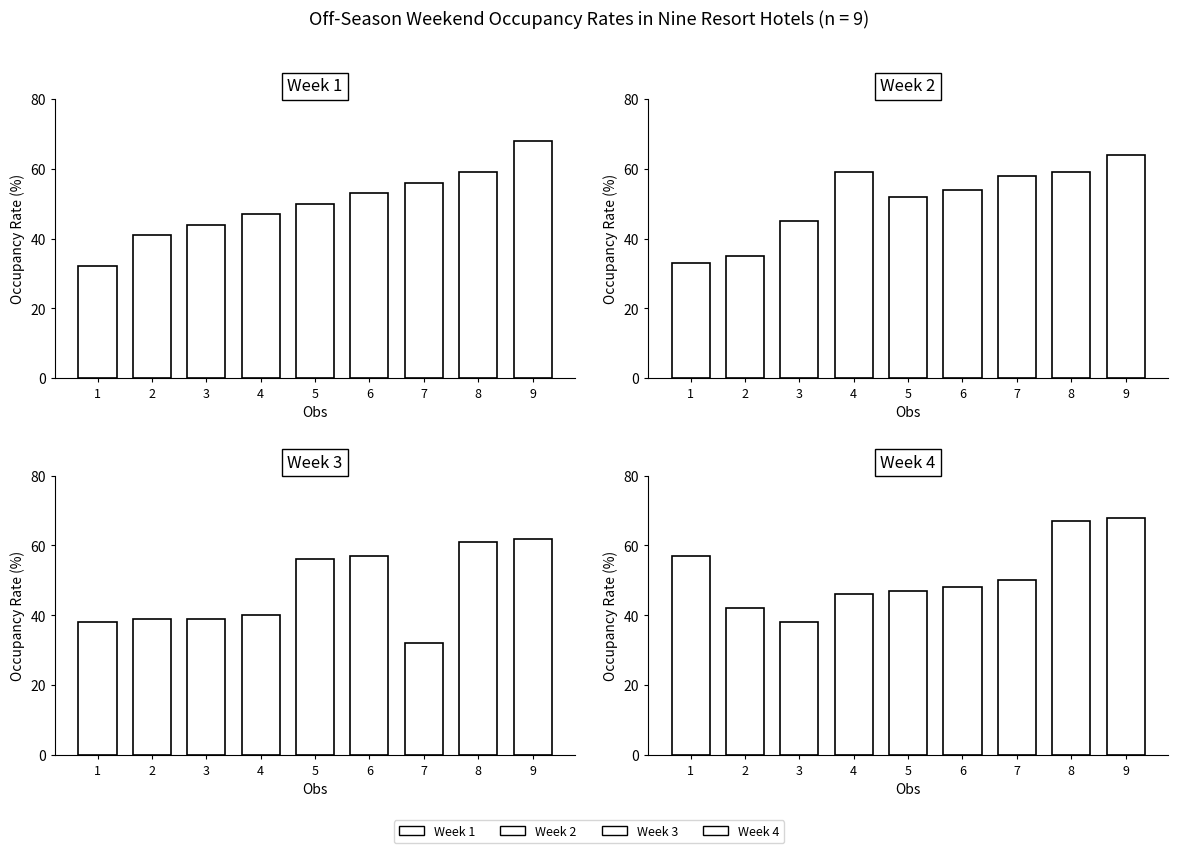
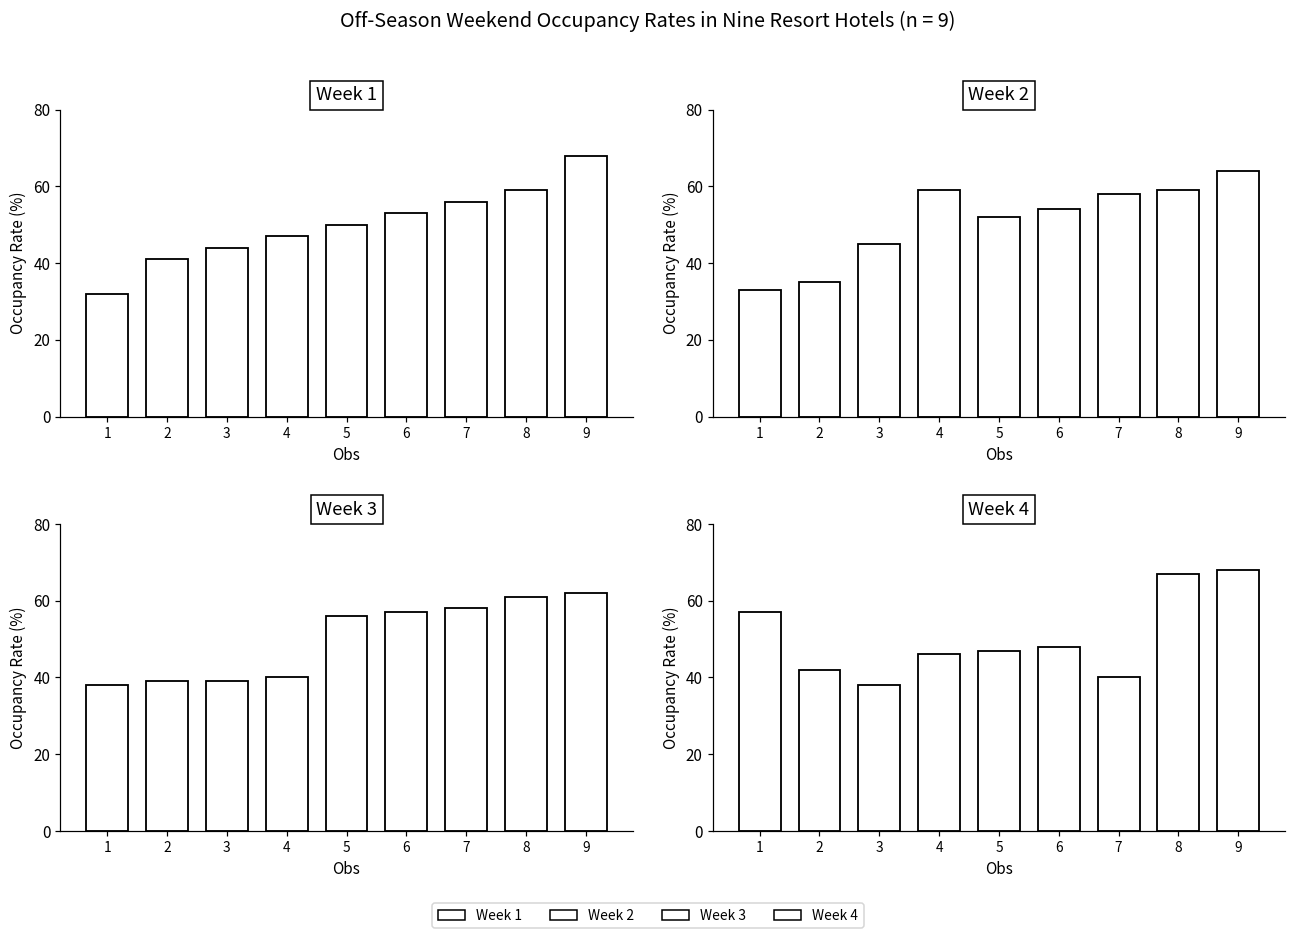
Week 3, 7: 32 -> 58
Week 4, 7: 50 -> 40
